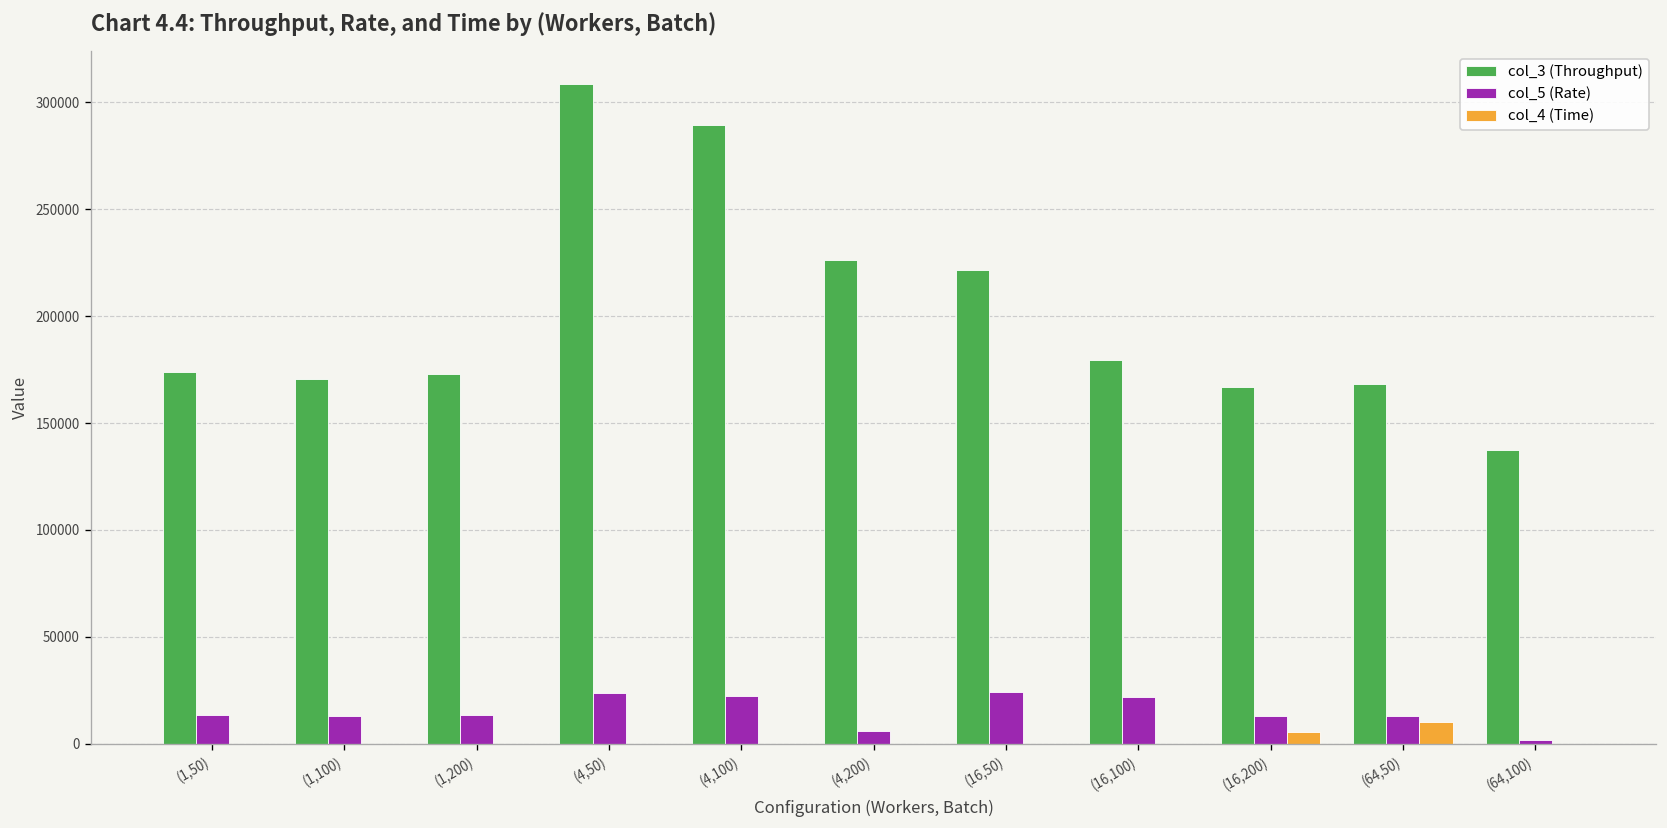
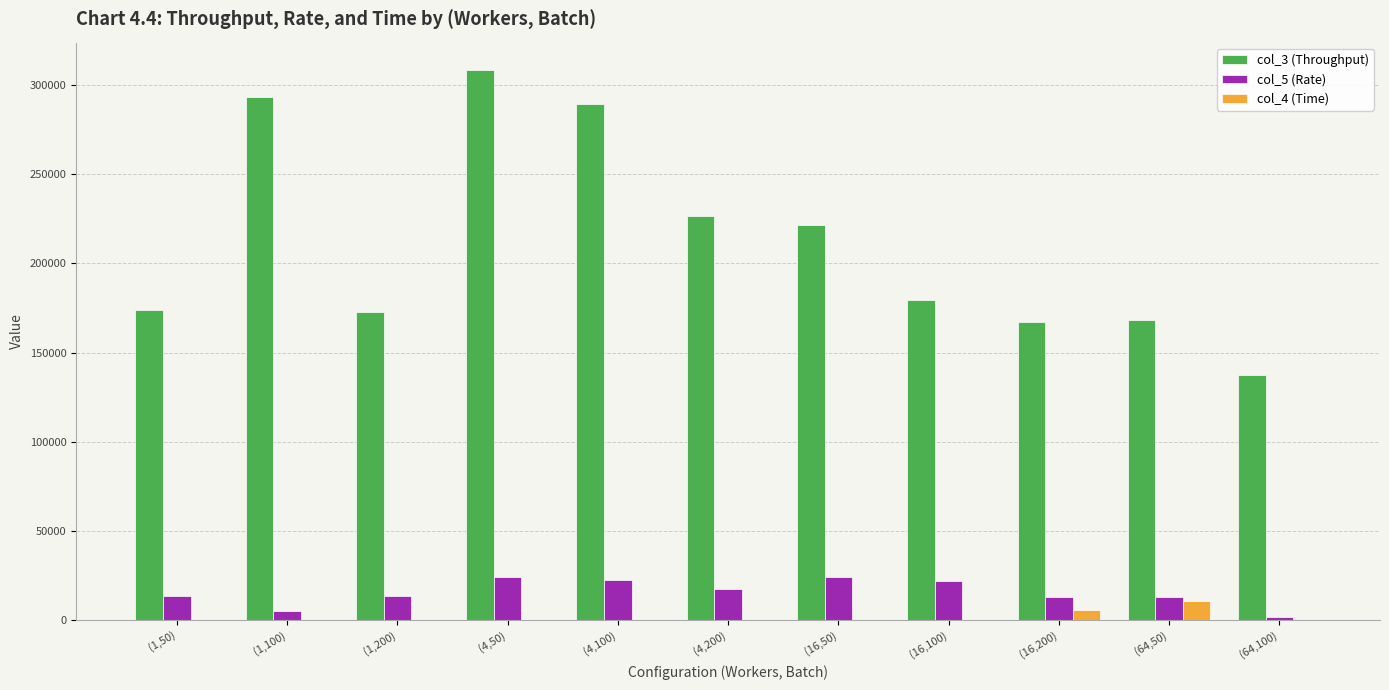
col_3 (Throughput), (1,100): 170000 -> 293000
col_5 (Rate), (1,100): 13000 -> 5000
col_5 (Rate), (4,200): 6000 -> 17000
